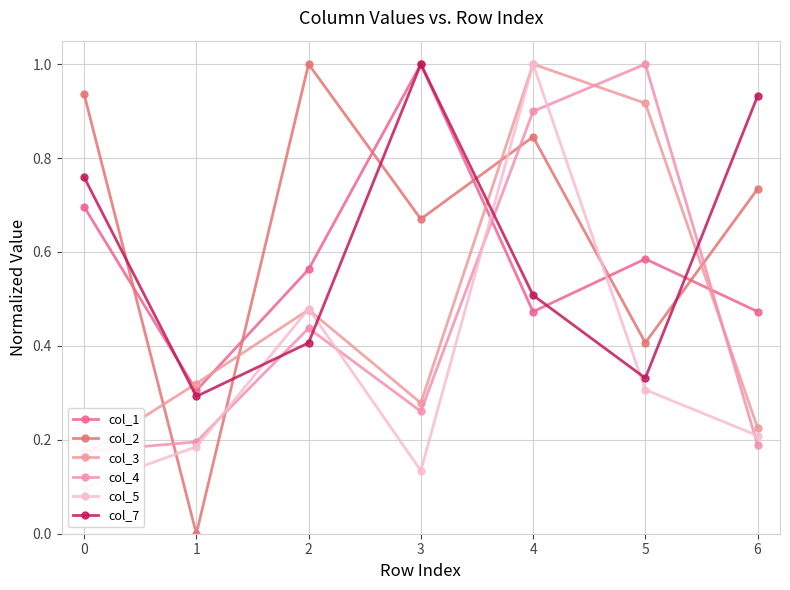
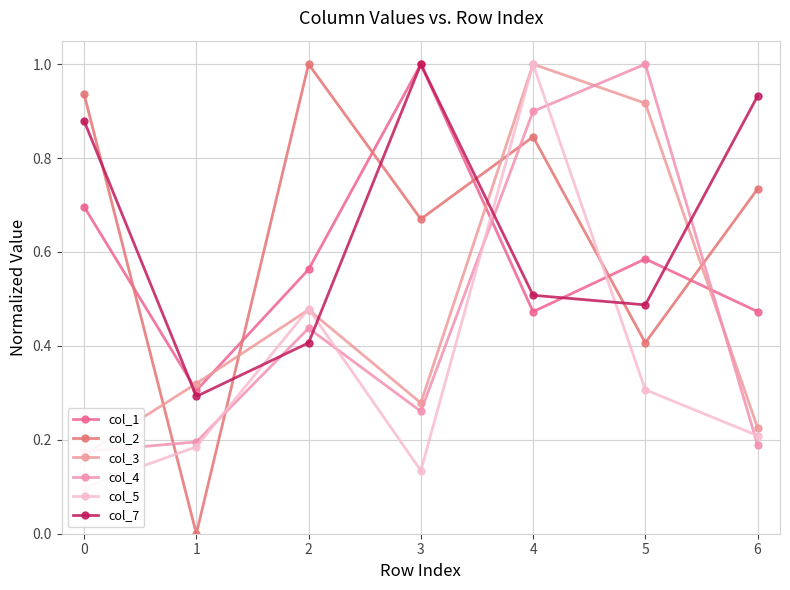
col_7, 0: 0.76 -> 0.88
col_7, 5: 0.33 -> 0.49
